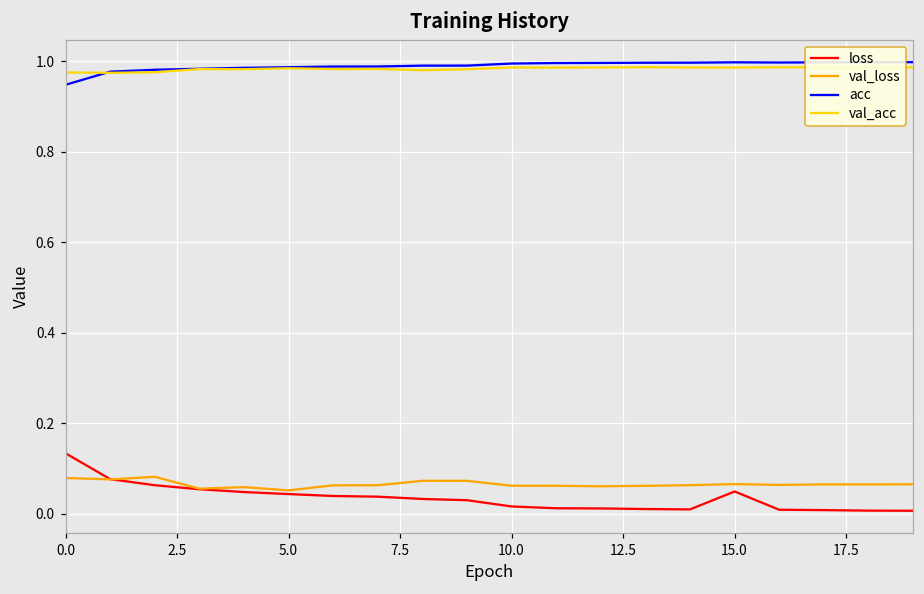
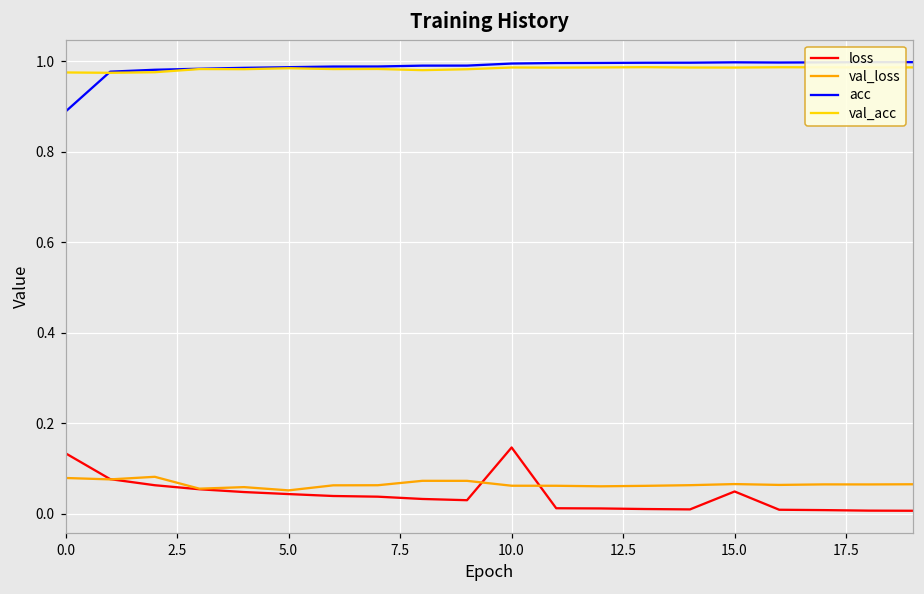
acc, 0.0: 0.95 -> 0.89
loss, 10.0: 0.02 -> 0.15
